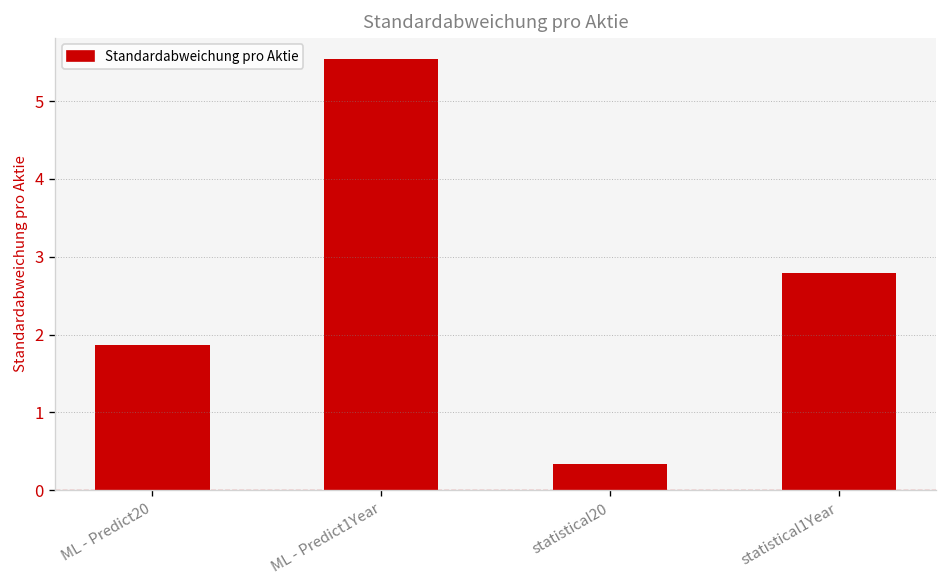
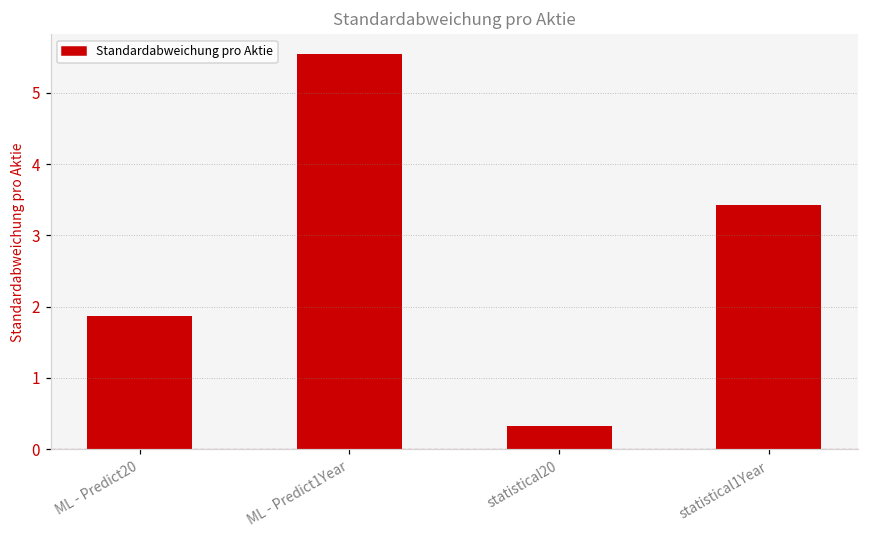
statistical1Year: 2.8 -> 3.4
